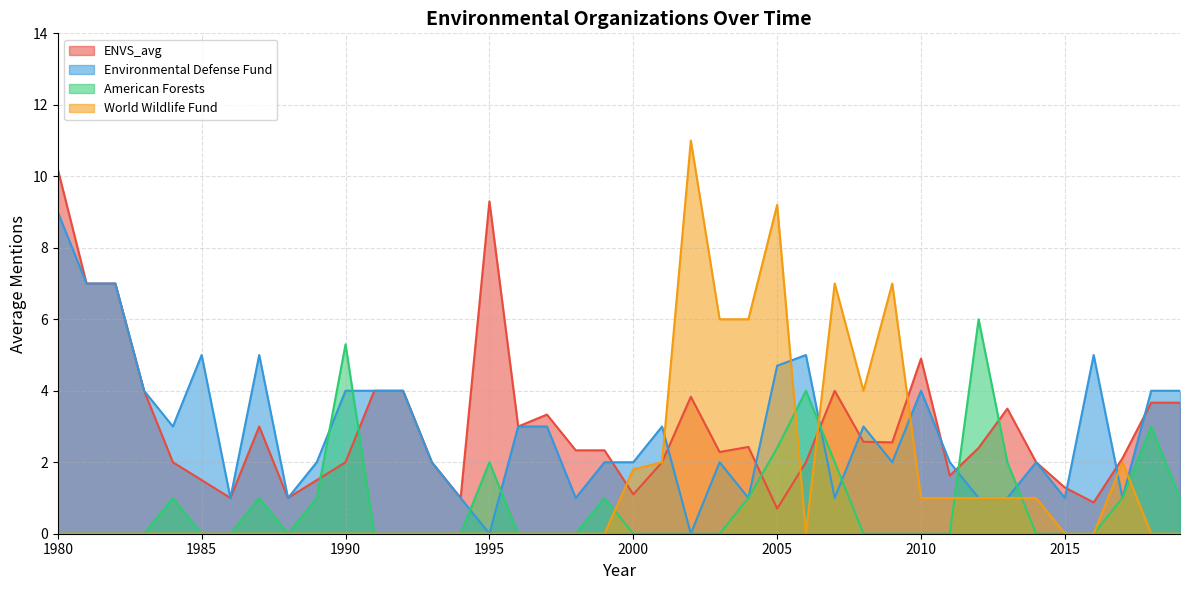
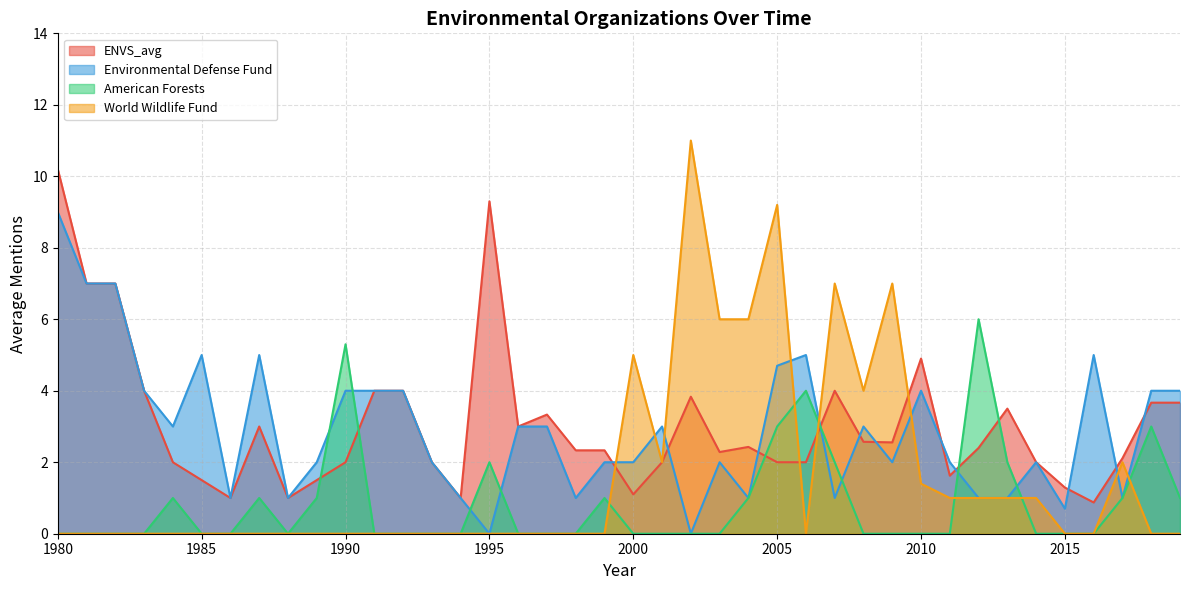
World Wildlife Fund, 2000: 1.8 -> 5.0
ENVS_avg, 2005: 0.7 -> 2.0
American Forests, 2005: 2.4 -> 3.0
World Wildlife Fund, 2010: 1.0 -> 1.4
Environmental Defense Fund, 2015: 1.0 -> 0.7
